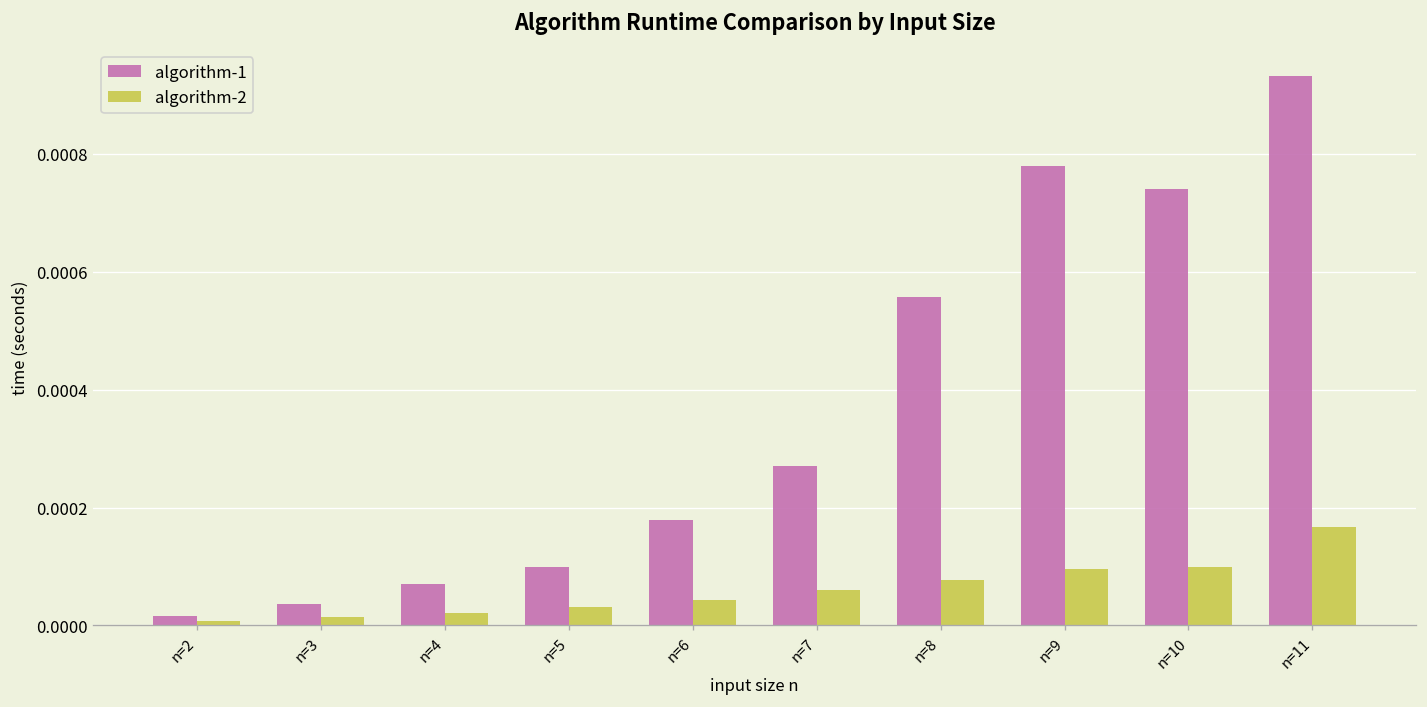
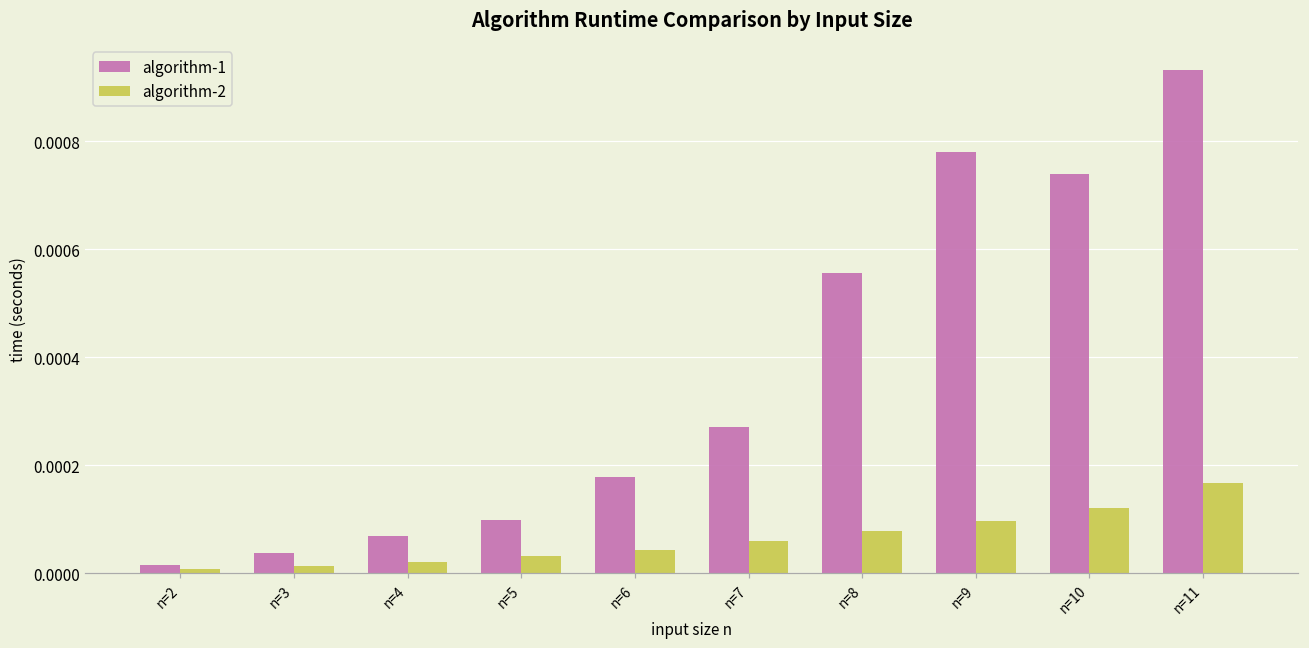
algorithm-2, n=10: 0.00010 -> 0.00012
